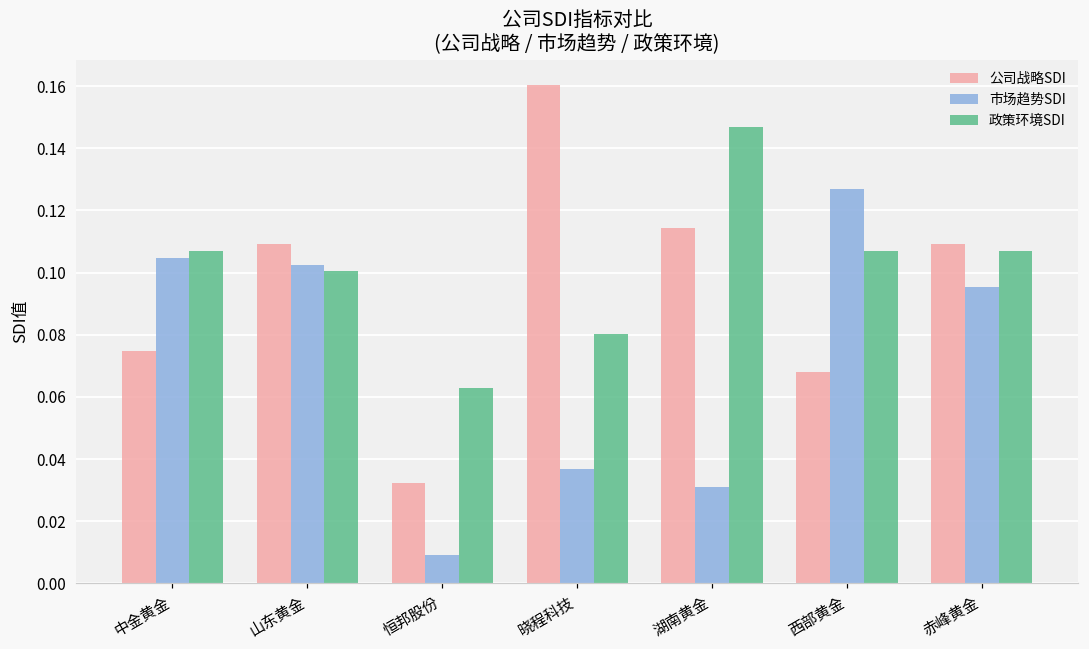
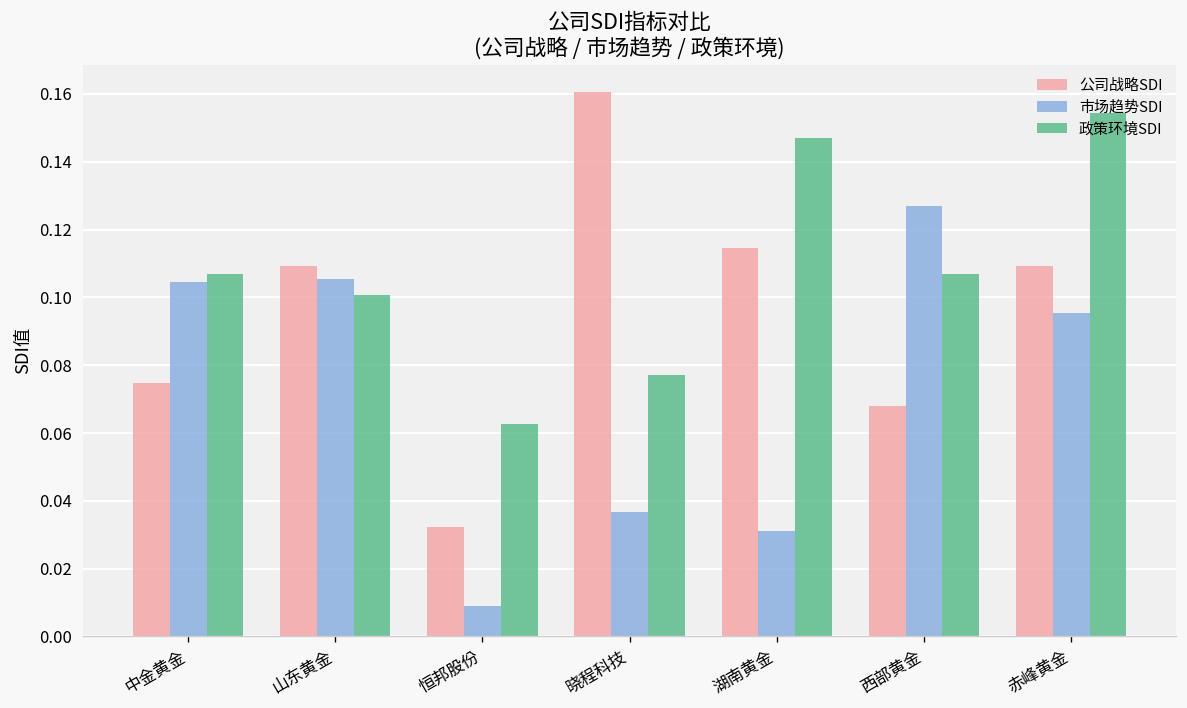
市场趋势SDI, 山东黄金: 0.102 -> 0.106
政策环境SDI, 晓程科技: 0.080 -> 0.077
政策环境SDI, 赤峰黄金: 0.107 -> 0.154
